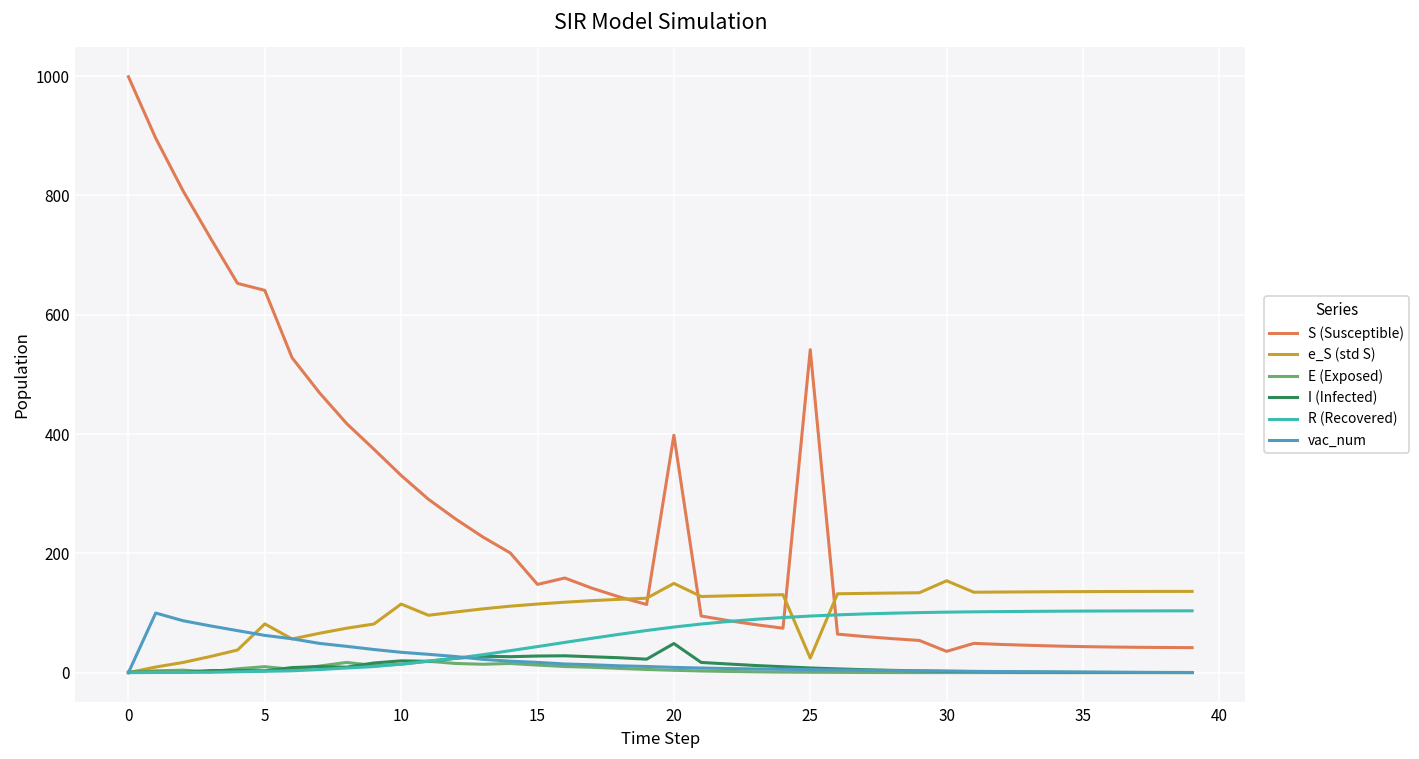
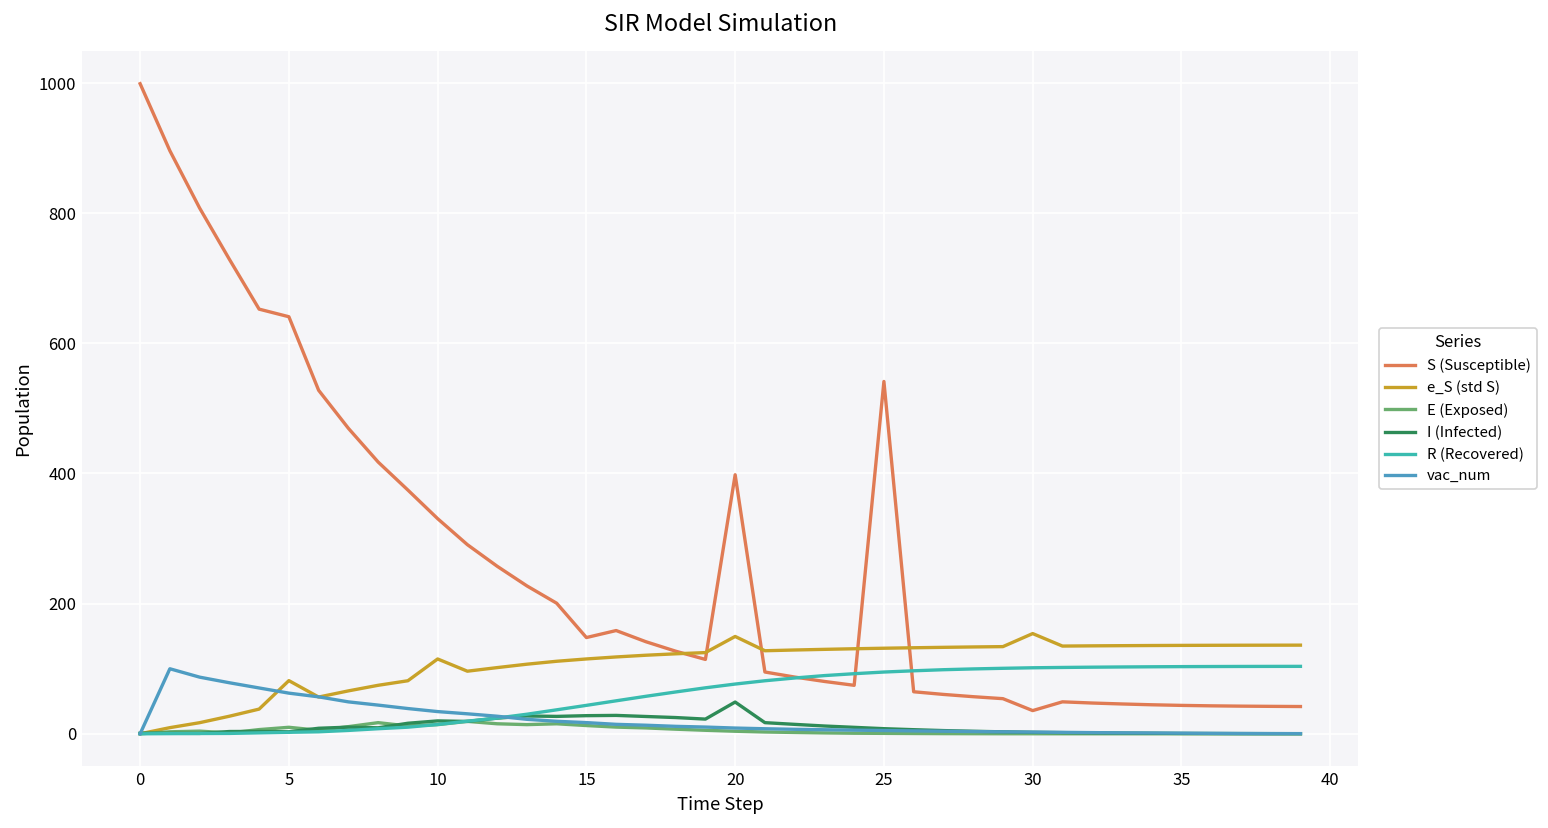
e_S (std S), 25: 20 -> 130
